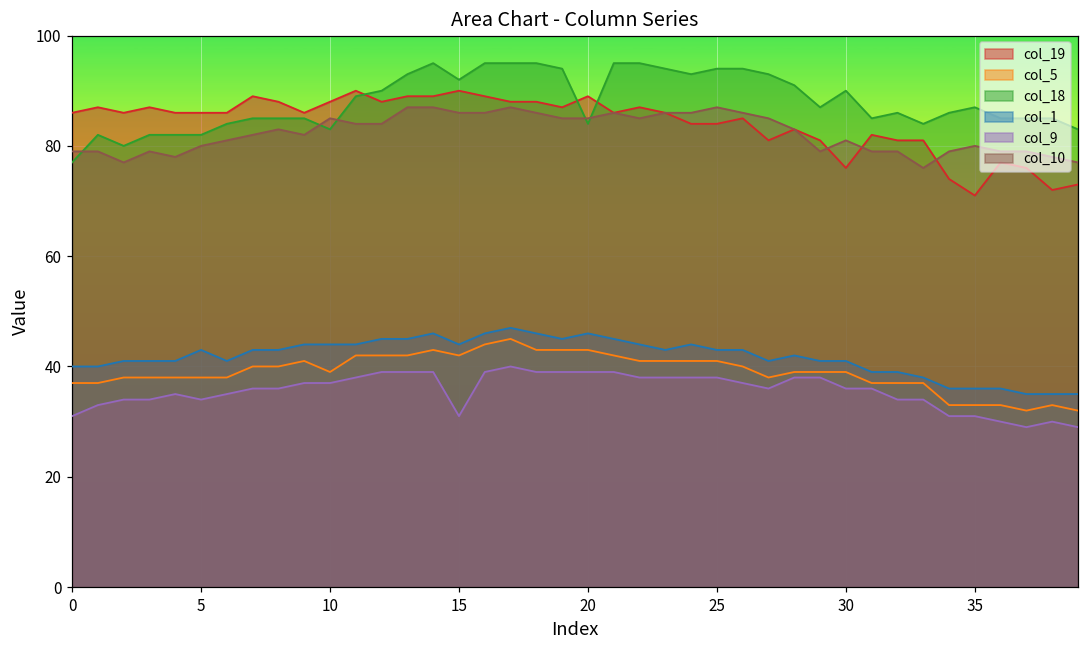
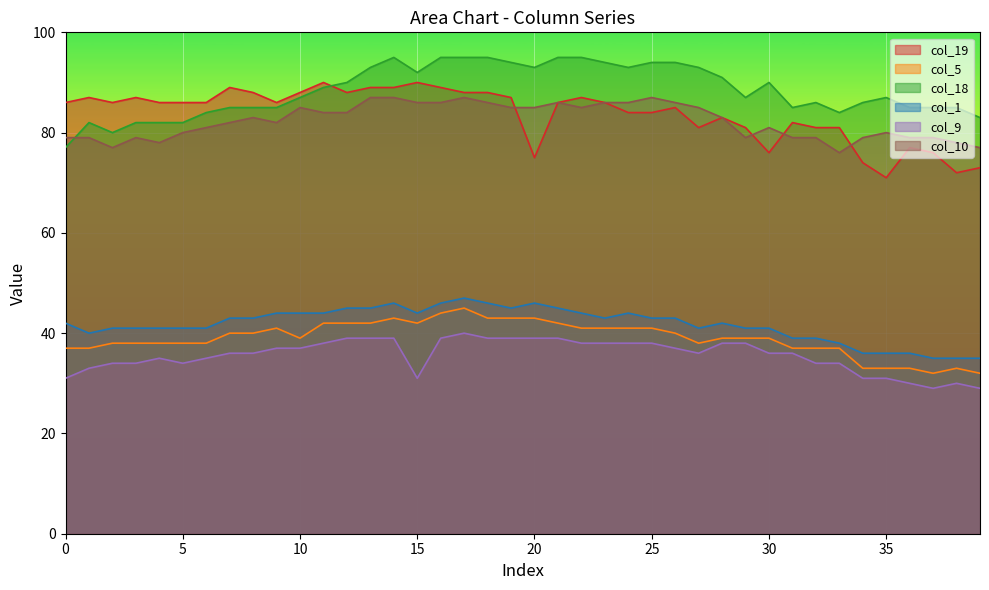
col_1, 0: 40 -> 42
col_1, 5: 43 -> 41
col_18, 10: 83 -> 87
col_19, 20: 89 -> 75
col_18, 20: 84 -> 93
